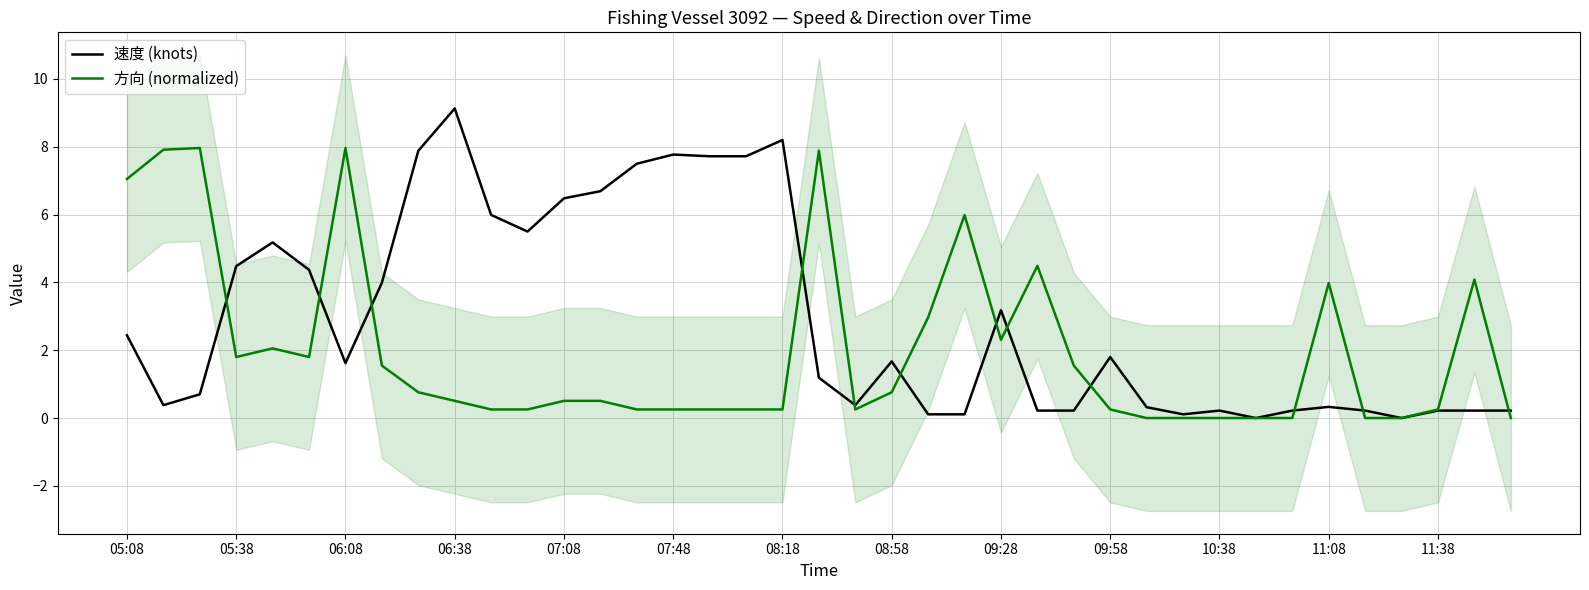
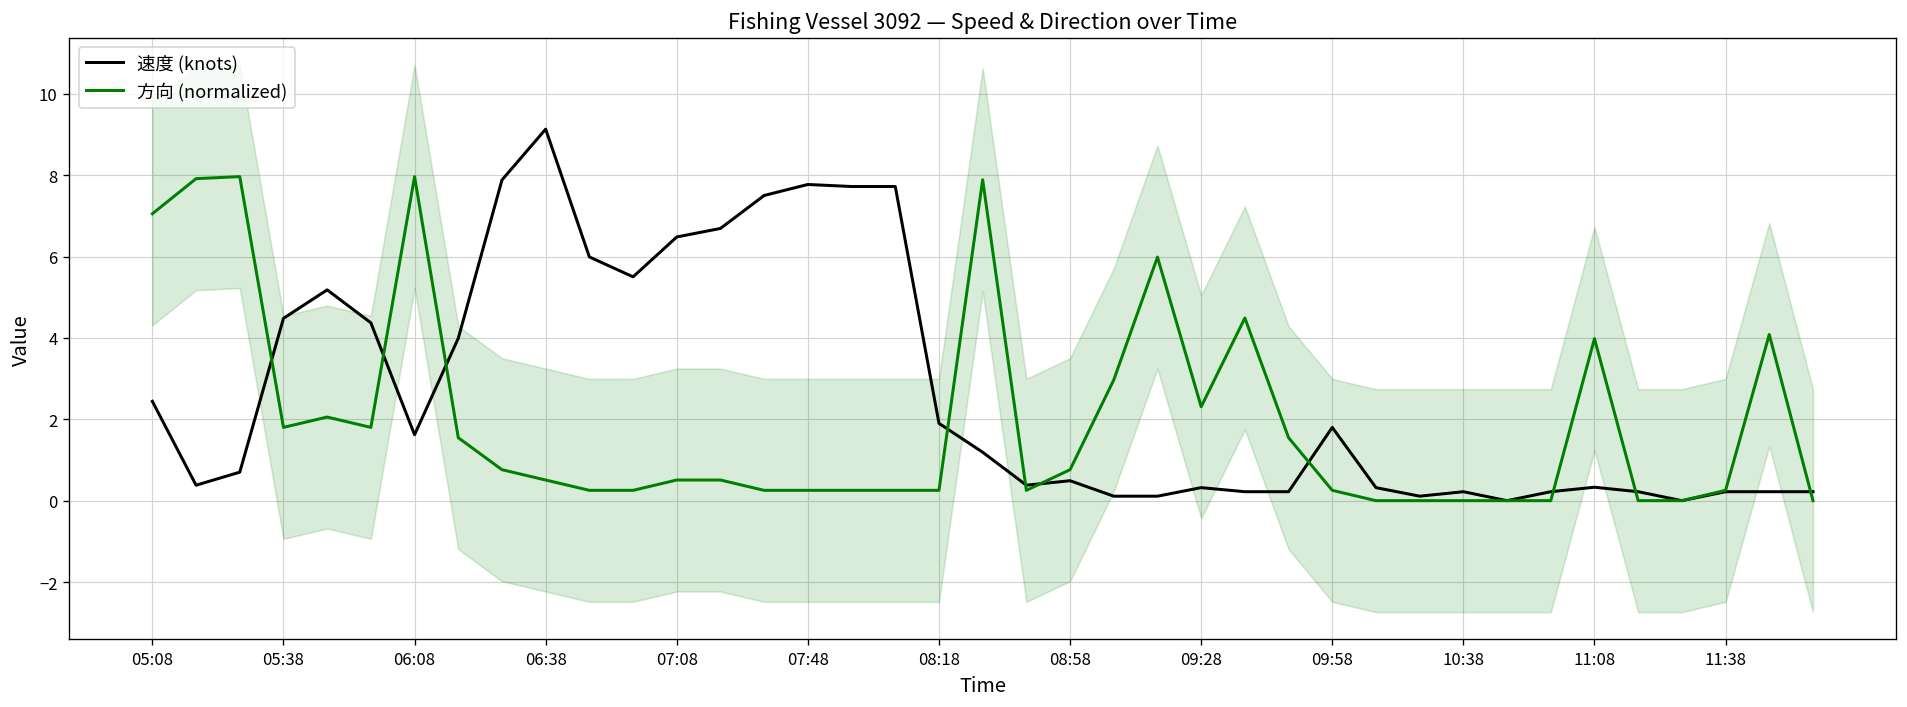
速度 (knots), 08:18: 8.2 -> 1.9
速度 (knots), 08:58: 1.7 -> 0.5
速度 (knots), 09:28: 3.2 -> 0.3
